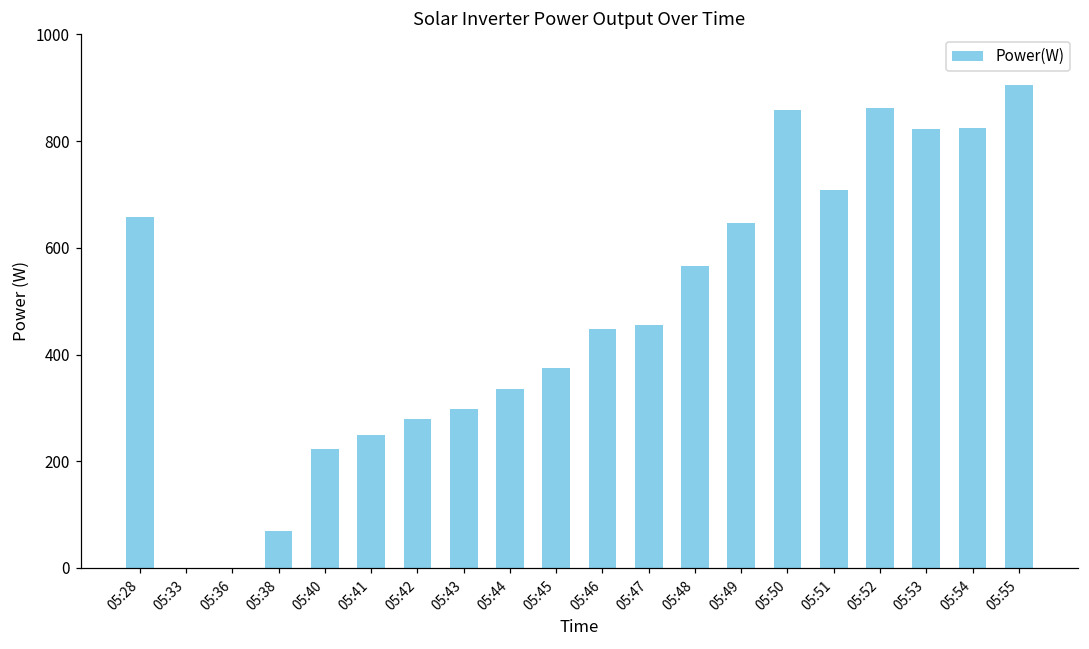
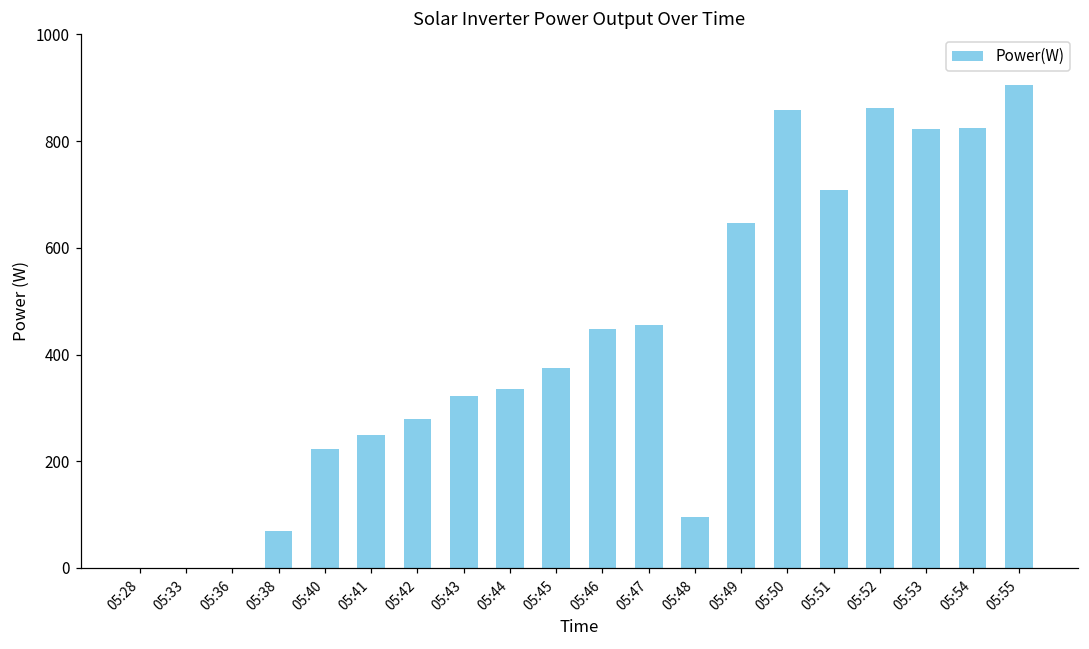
05:28: 660 -> 0
05:43: 300 -> 320
05:48: 570 -> 100
